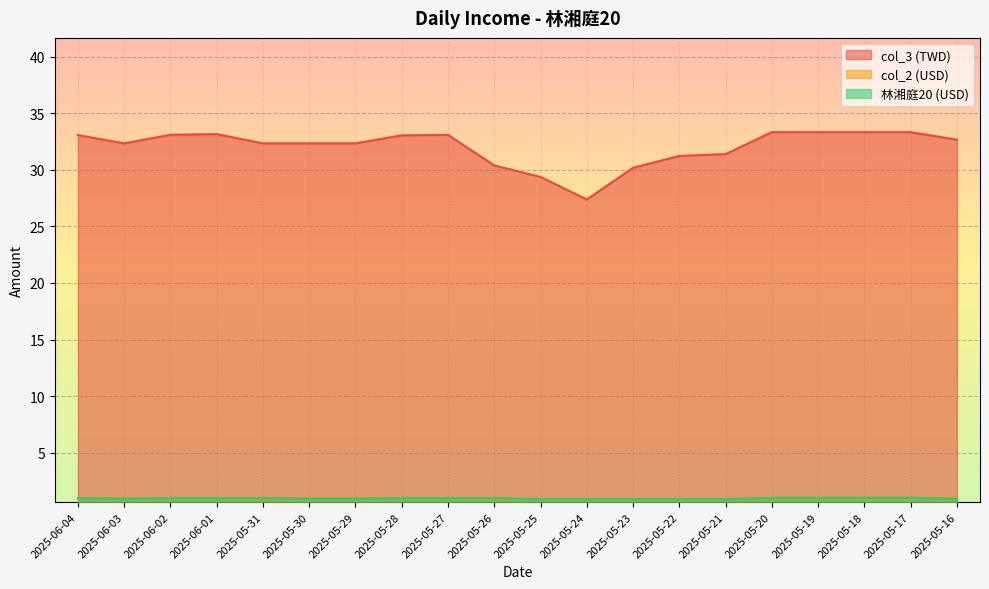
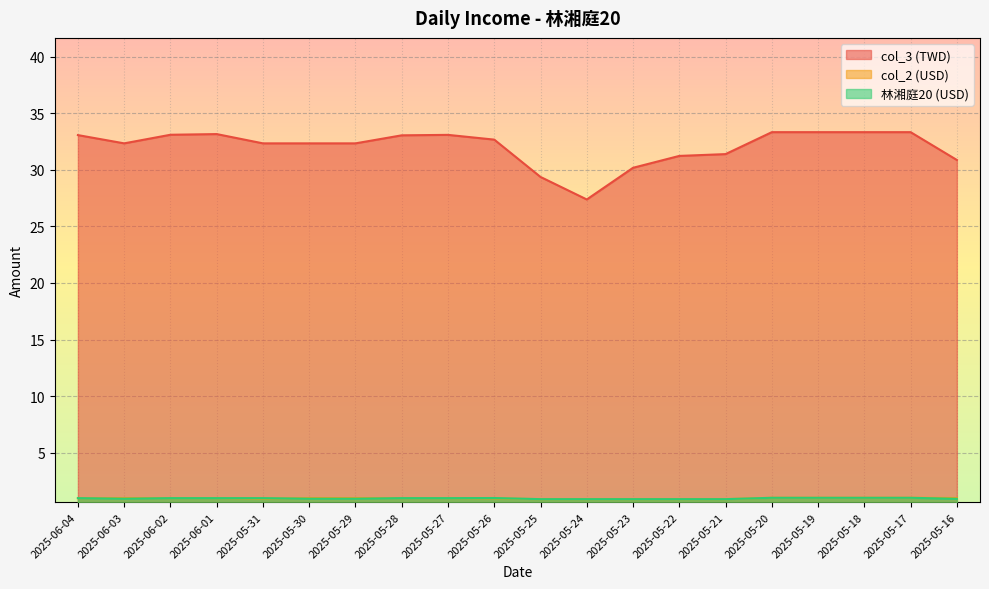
col_3 (TWD), 2025-05-26: 30.4 -> 32.7
col_3 (TWD), 2025-05-16: 32.7 -> 30.9
